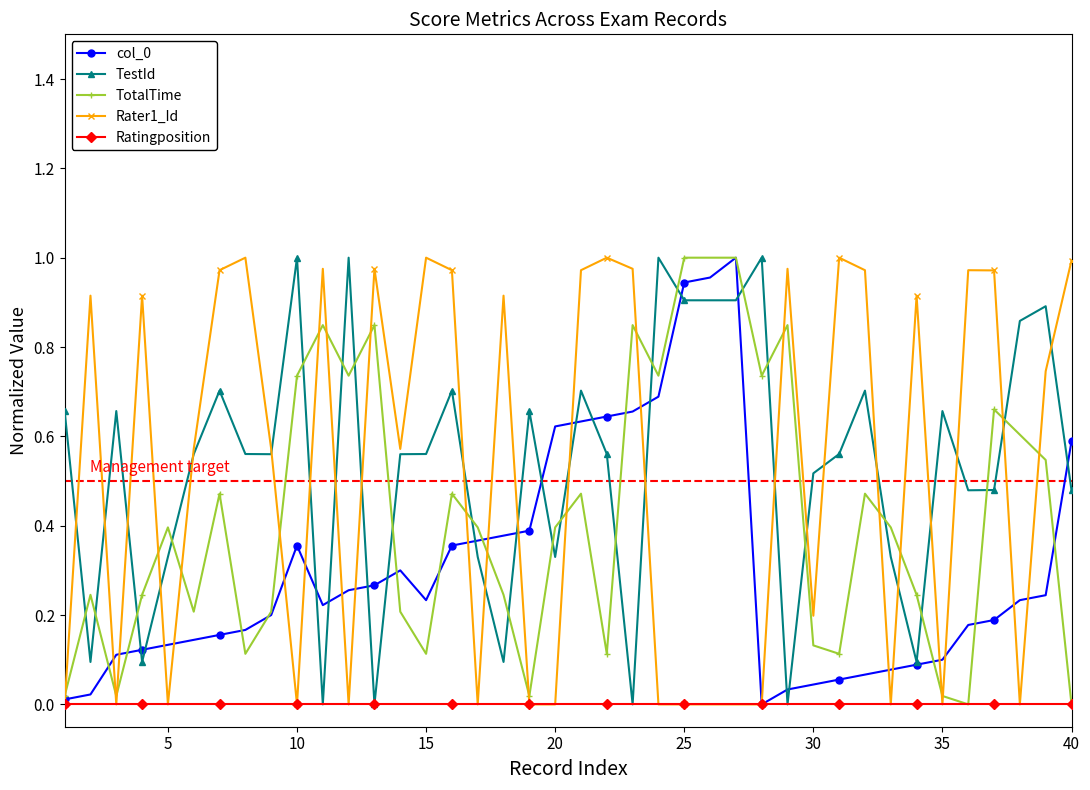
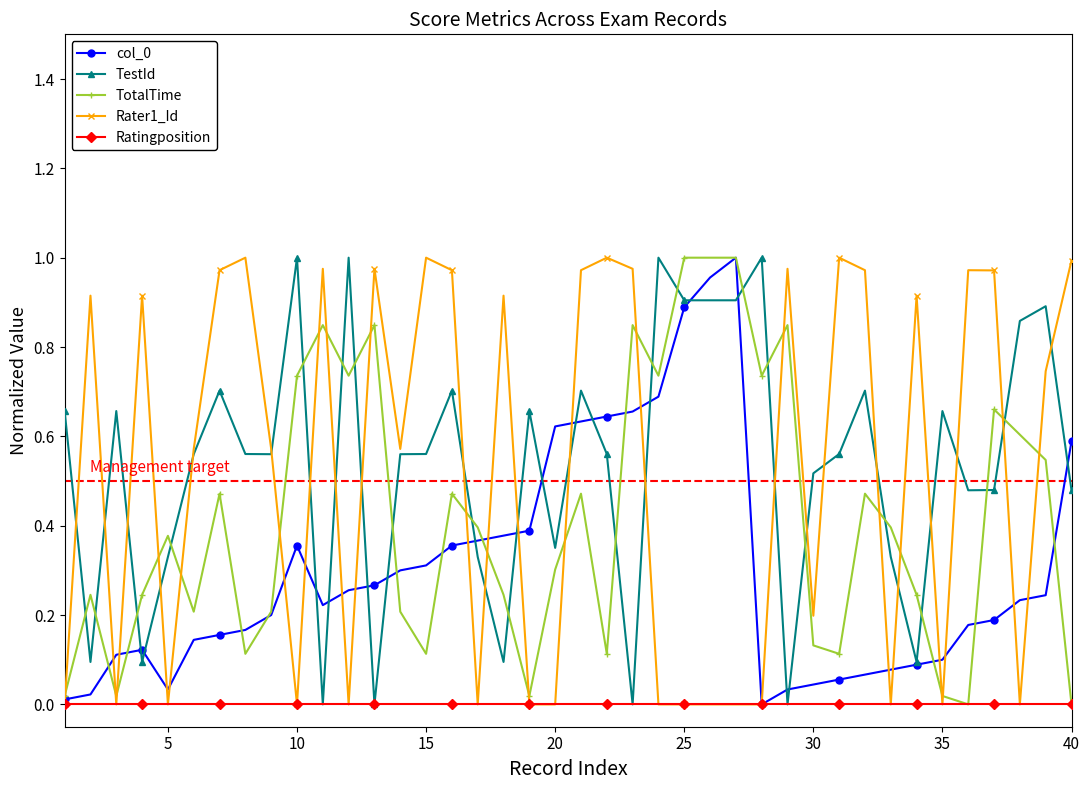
col_0, 5: 0.13 -> 0.03
TotalTime, 5: 0.40 -> 0.38
col_0, 15: 0.23 -> 0.31
TestId, 20: 0.33 -> 0.35
TotalTime, 20: 0.40 -> 0.30
col_0, 25: 0.94 -> 0.89
